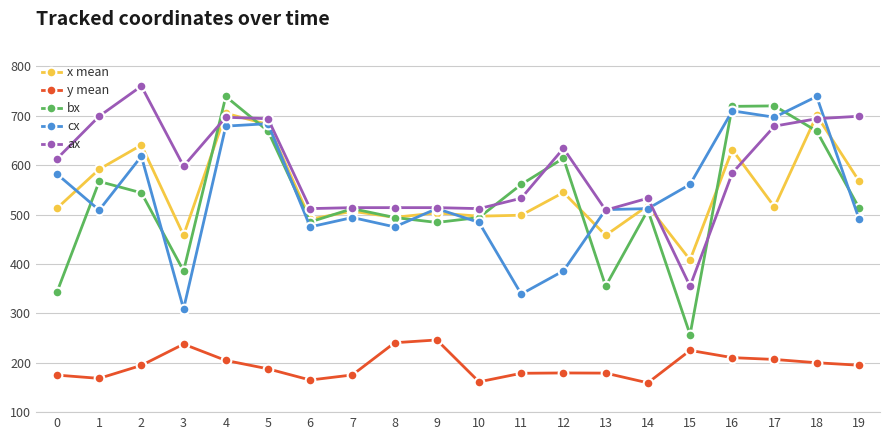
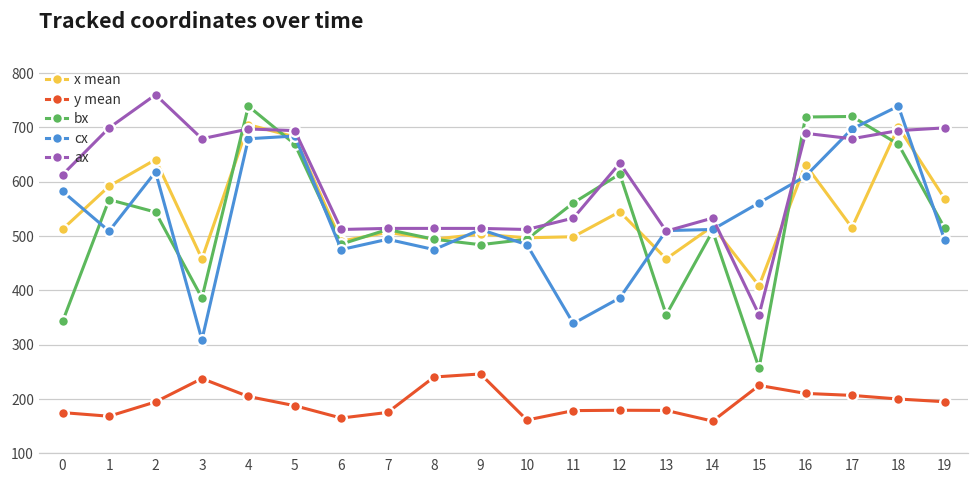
ax, 3: 600 -> 680
cx, 16: 710 -> 610
ax, 16: 580 -> 690
